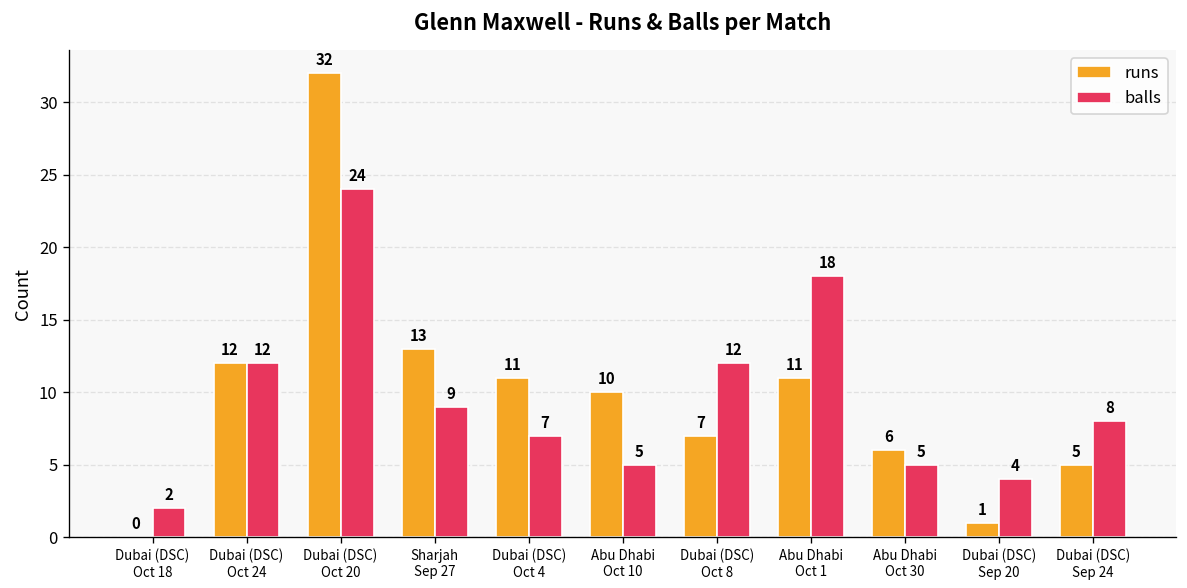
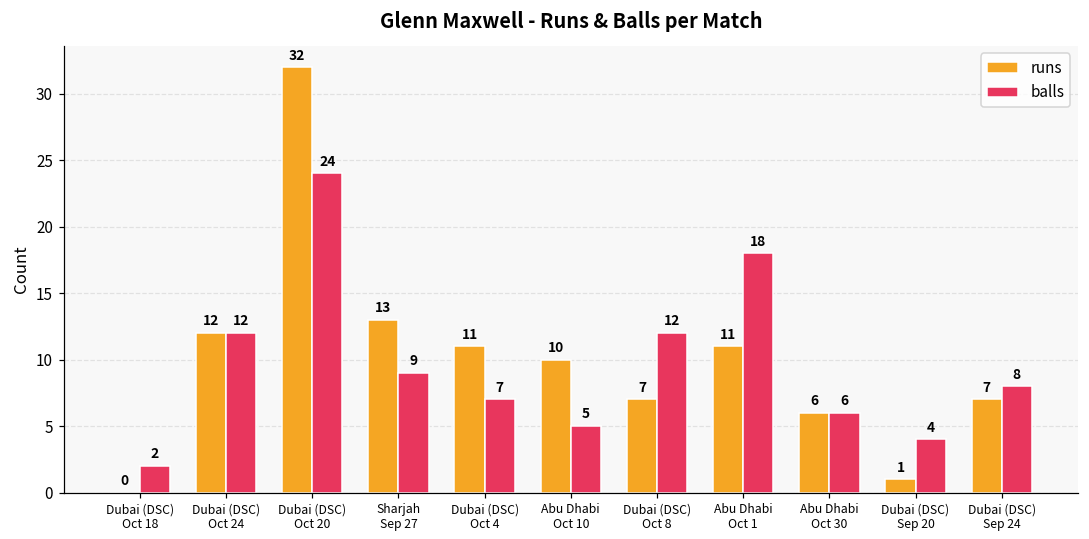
balls, Abu Dhabi Oct 30: 5 -> 6
runs, Dubai (DSC) Sep 24: 5 -> 7
